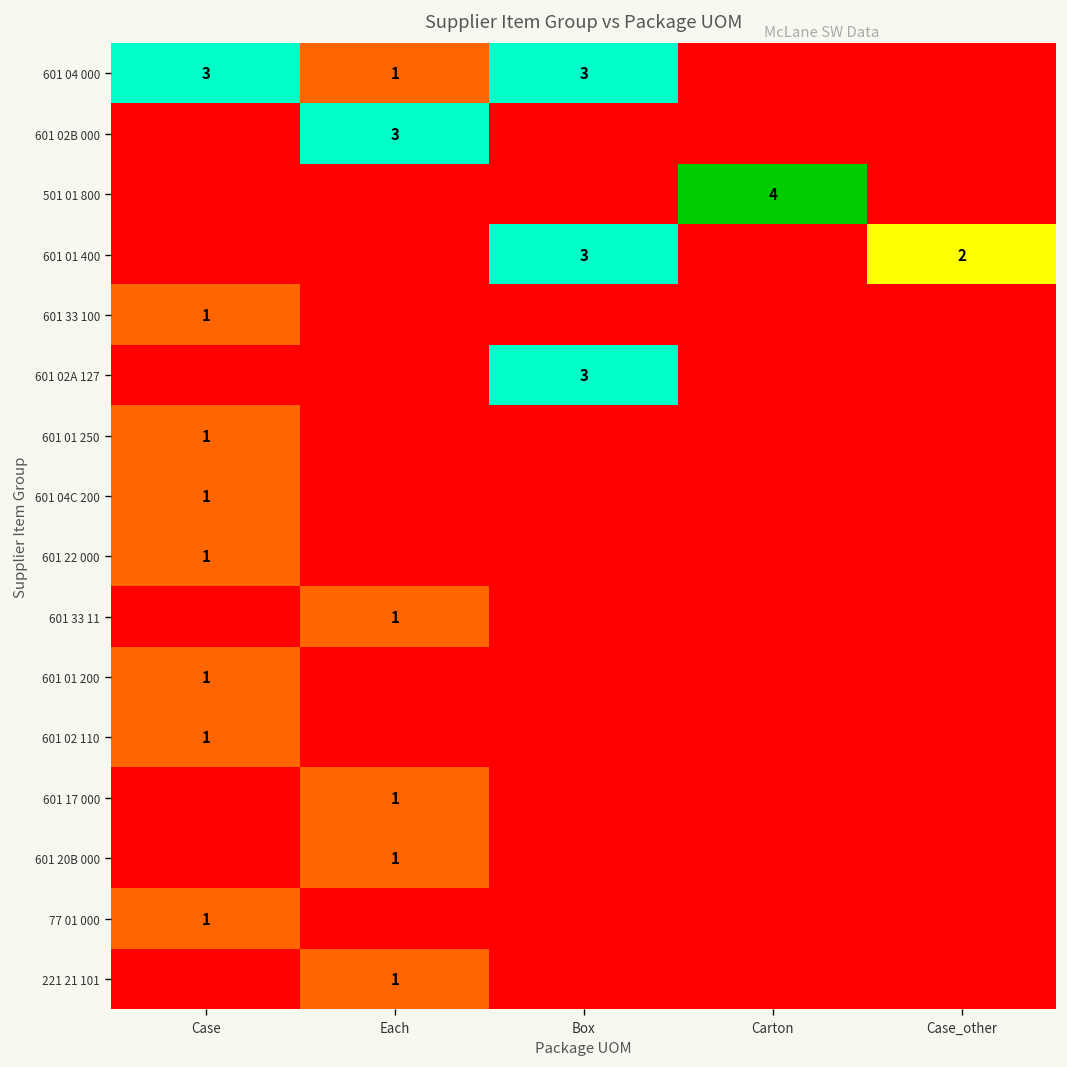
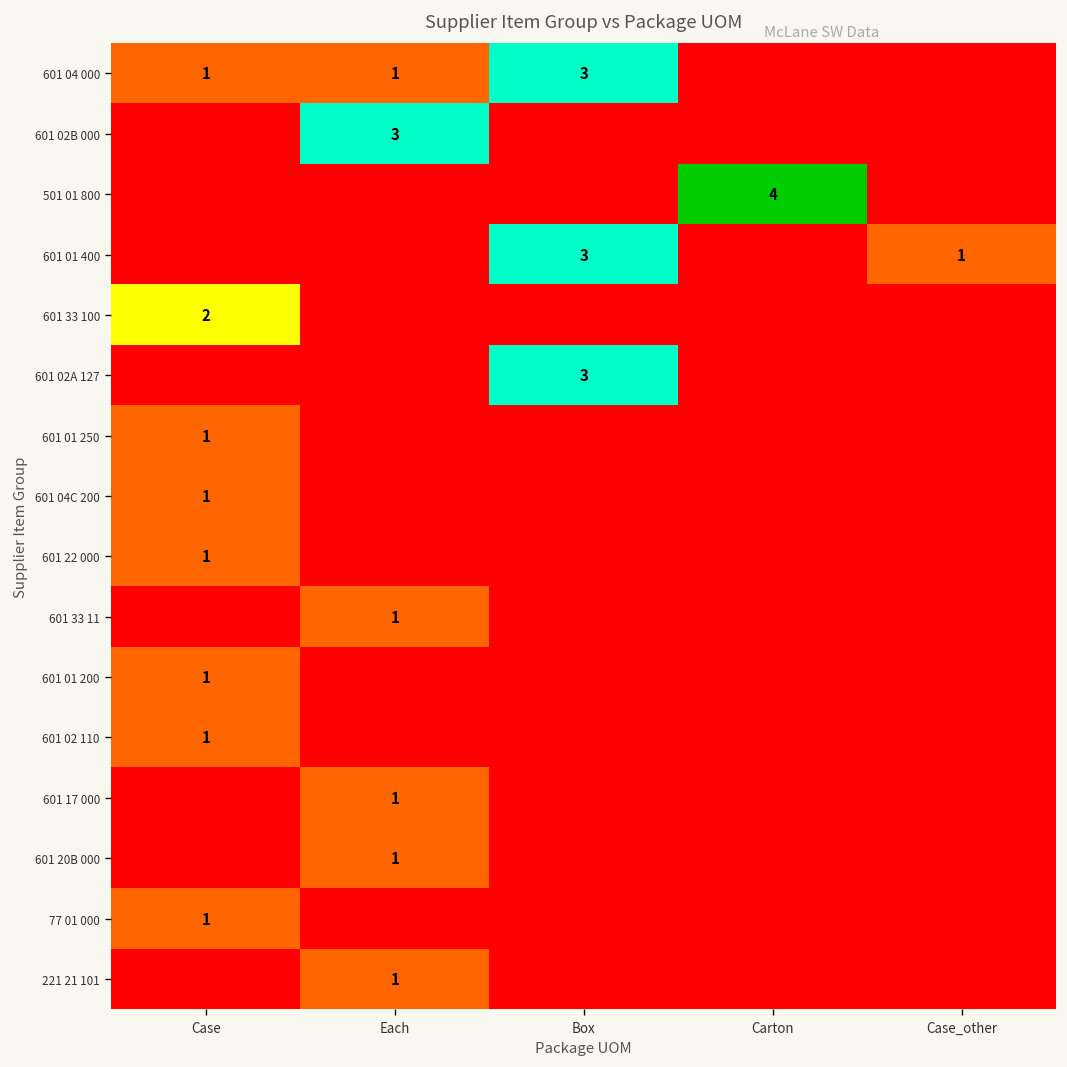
601 04 000, Case: 3 -> 1
601 01 400, Case_other: 2 -> 1
601 33 100, Case: 1 -> 2
